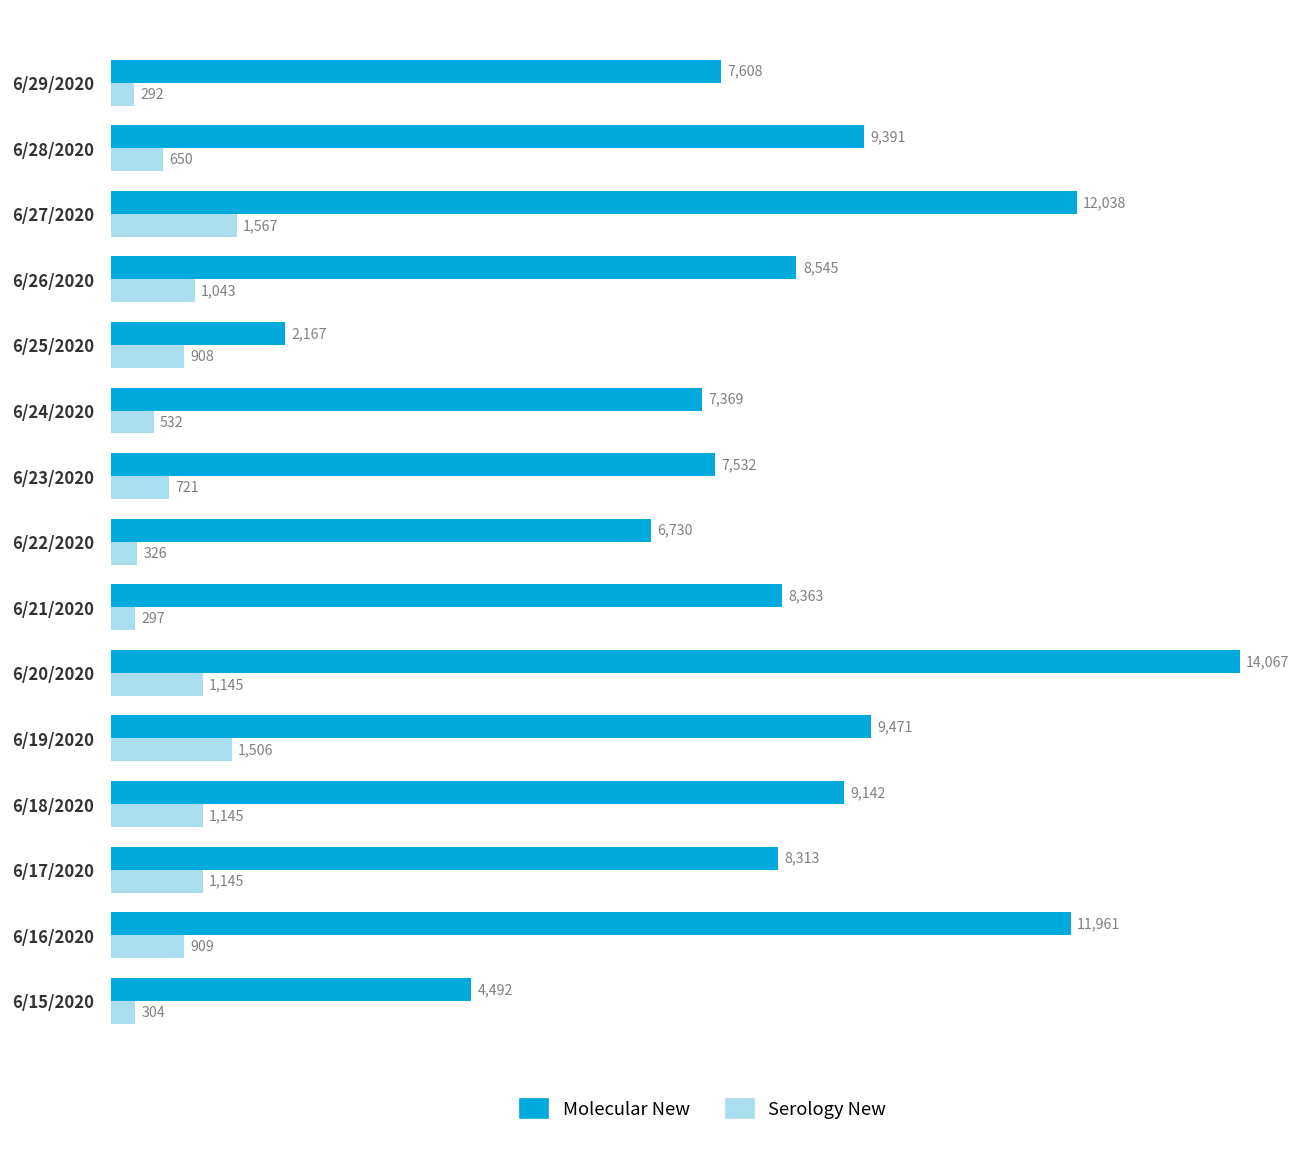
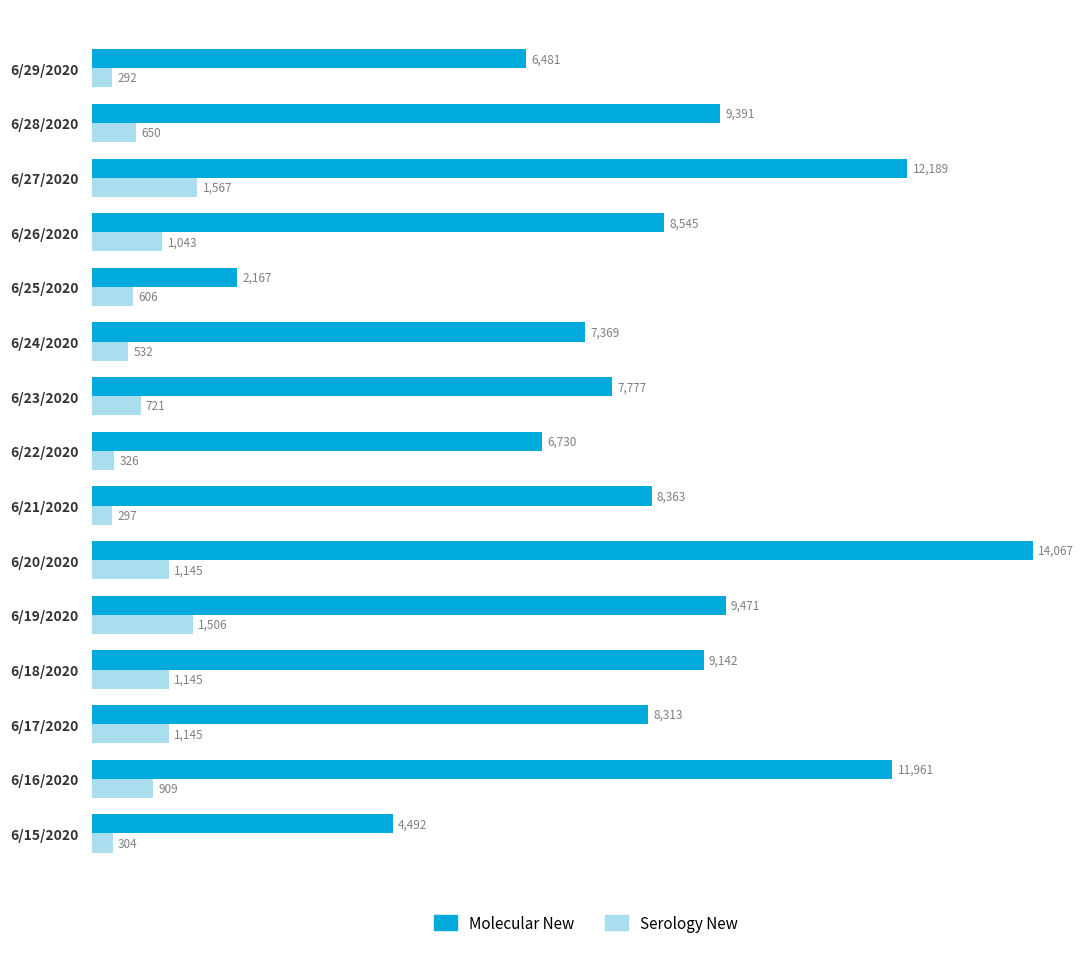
Molecular New, 6/29/2020: 7,608 -> 6,481
Molecular New, 6/27/2020: 12,038 -> 12,189
Serology New, 6/25/2020: 908 -> 606
Molecular New, 6/23/2020: 7,532 -> 7,777
